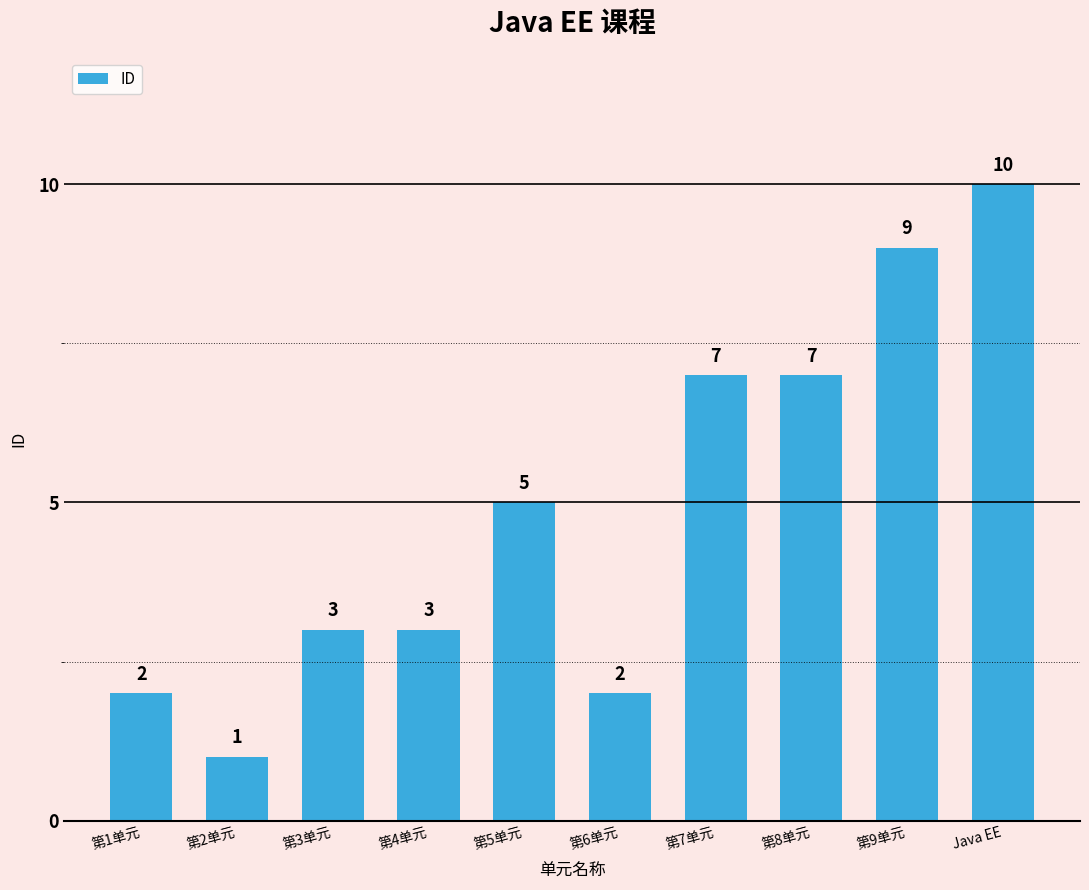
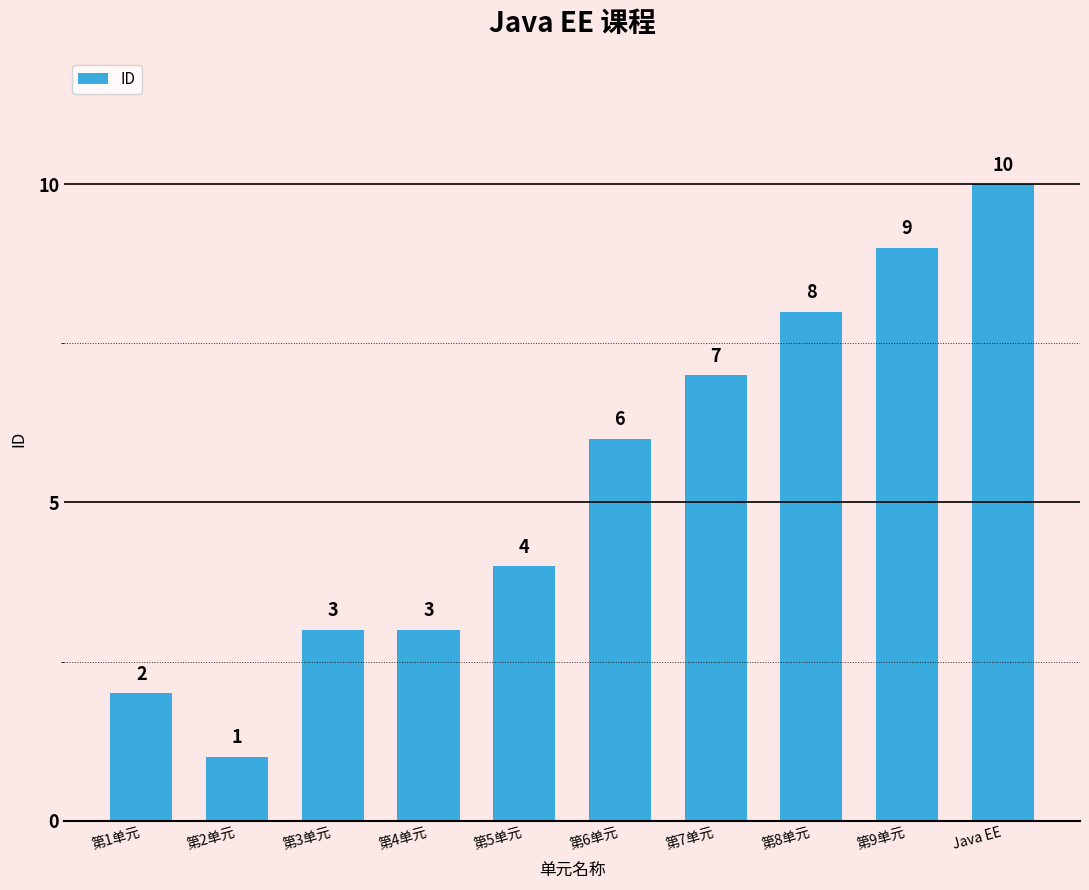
第5单元: 5 -> 4
第6单元: 2 -> 6
第8单元: 7 -> 8
